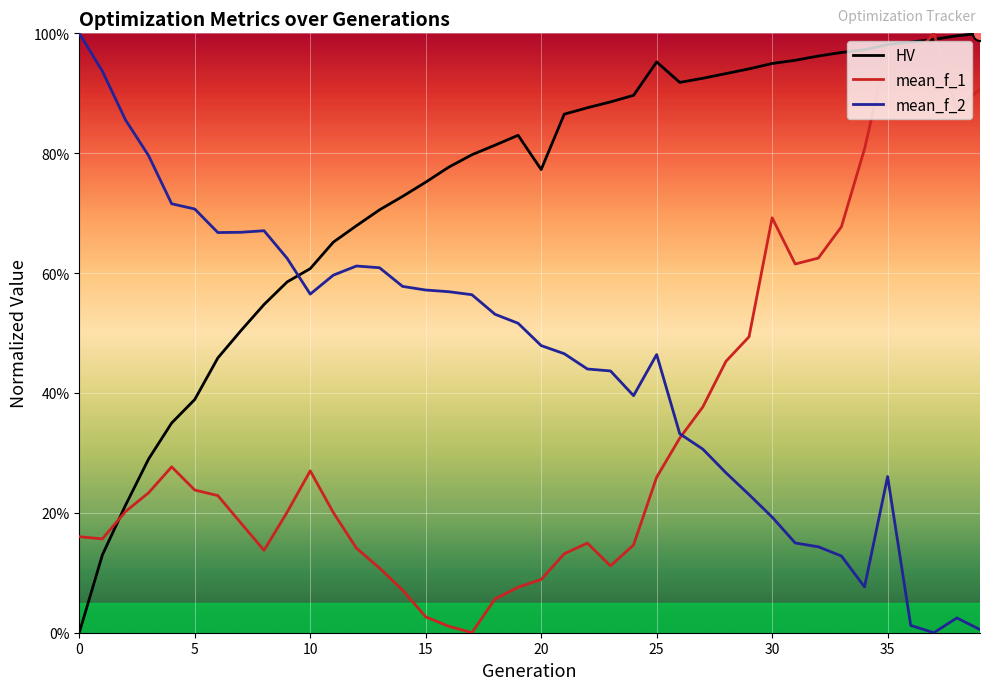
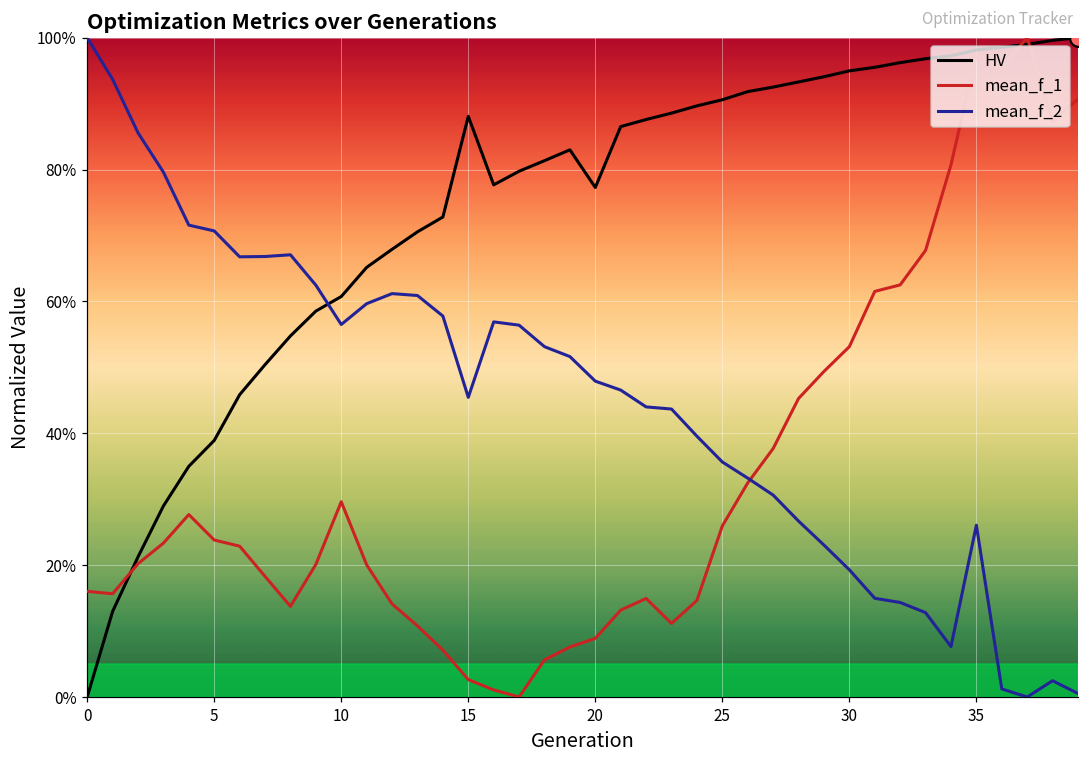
mean_f_1, 10: 27% -> 30%
HV, 15: 75% -> 88%
mean_f_2, 15: 57% -> 45%
HV, 25: 95% -> 91%
mean_f_2, 25: 46% -> 36%
mean_f_1, 30: 69% -> 53%
